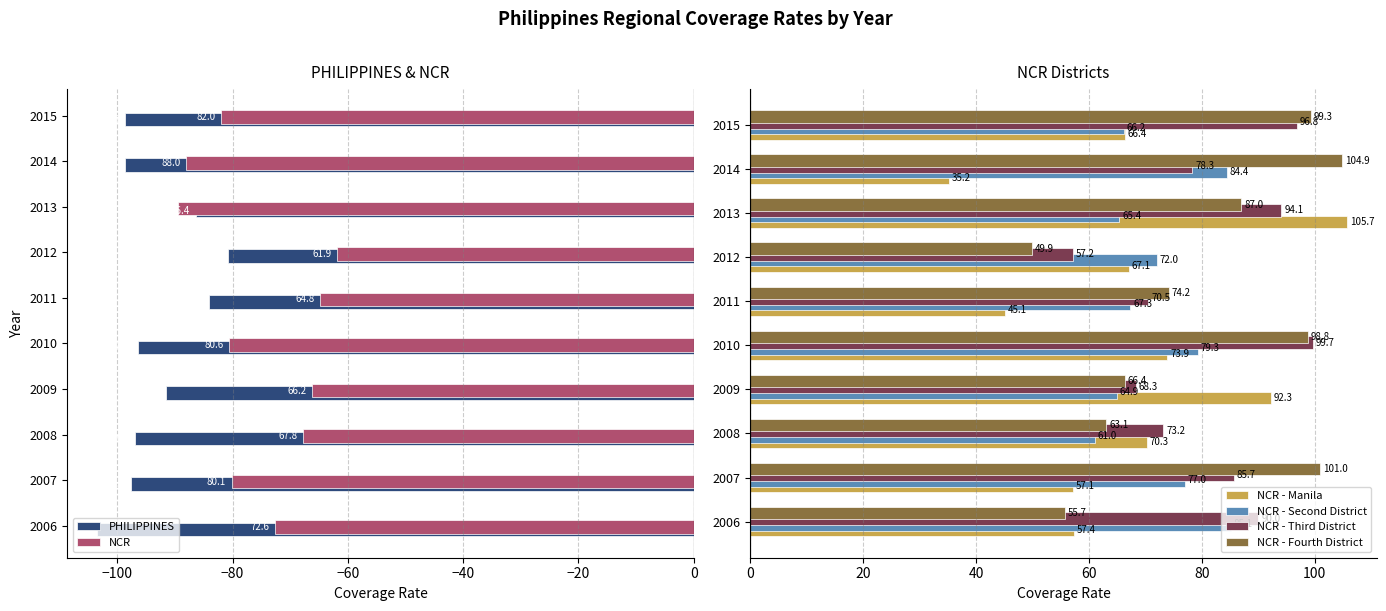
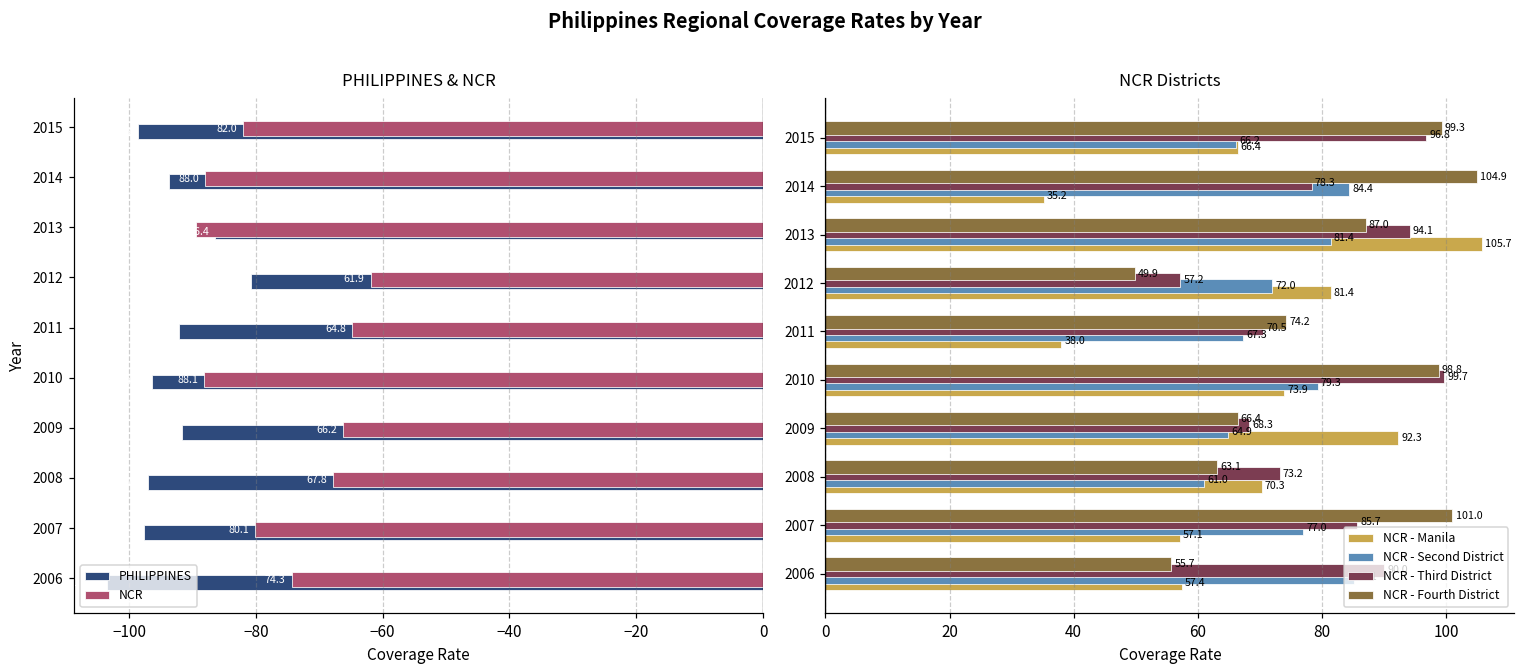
PHILIPPINES & NCR, PHILIPPINES, 2014: -99 -> -94
PHILIPPINES & NCR, PHILIPPINES, 2011: -84 -> -92
PHILIPPINES & NCR, NCR, 2010: 80.6 -> 88.1
PHILIPPINES & NCR, NCR, 2006: 72.6 -> 74.3
NCR Districts, NCR - Second District, 2013: 65.4 -> 81.4
NCR Districts, NCR - Manila, 2012: 67.1 -> 81.4
NCR Districts, NCR - Manila, 2011: 45.1 -> 38.0
